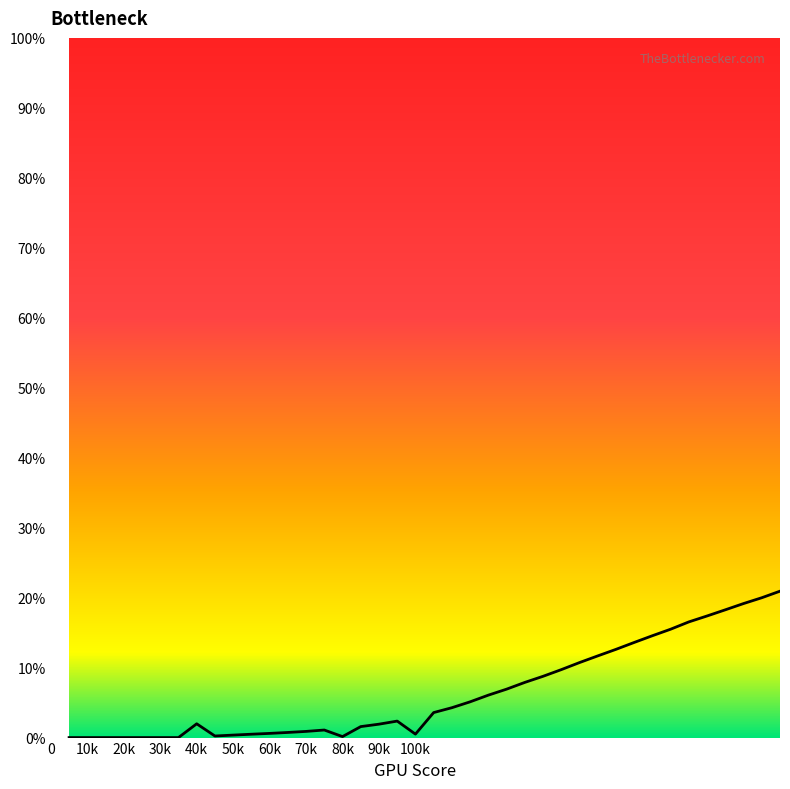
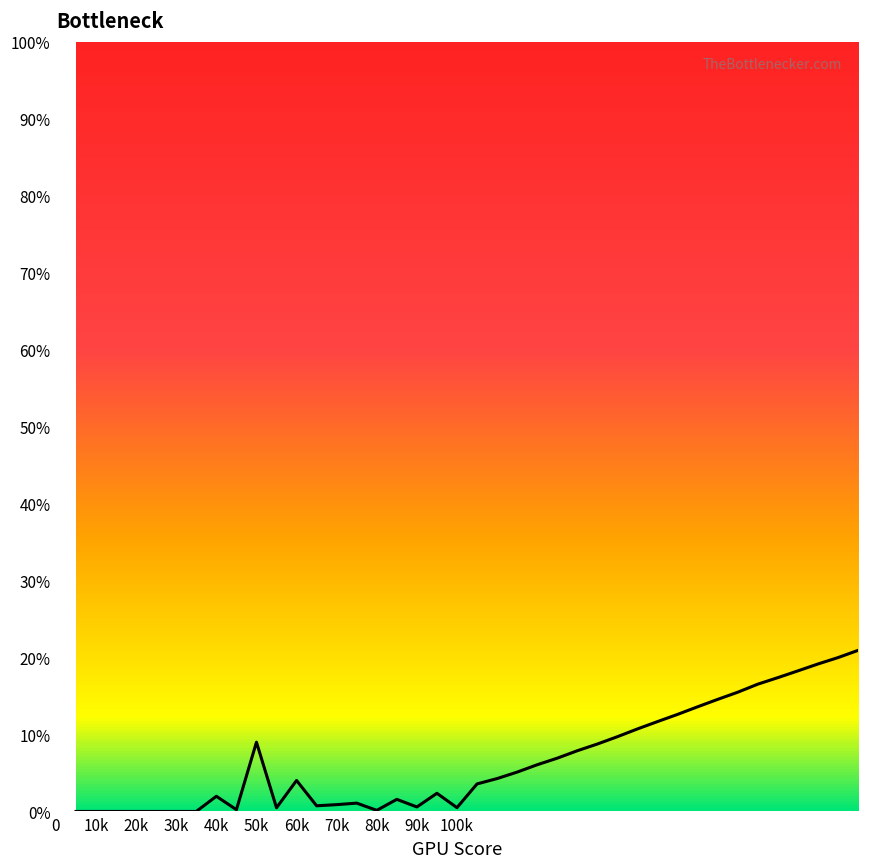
50k: 0% -> 9%
60k: 1% -> 4%
90k: 2% -> 1%
